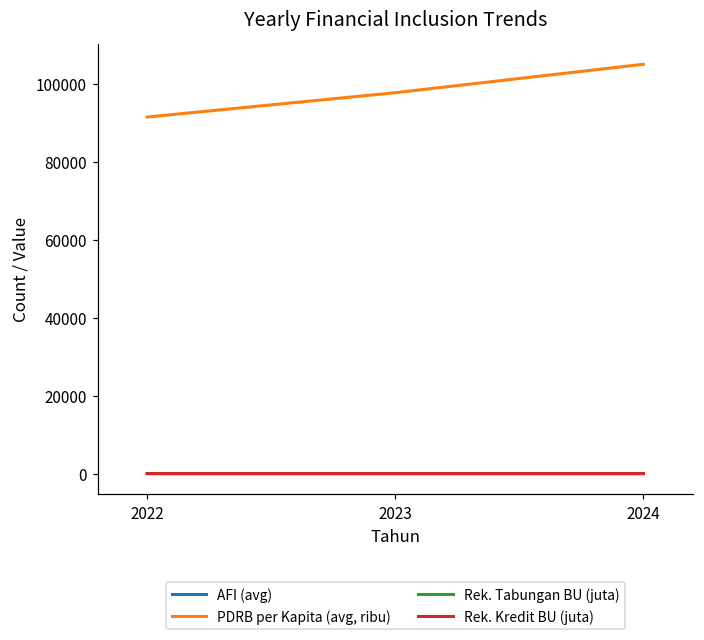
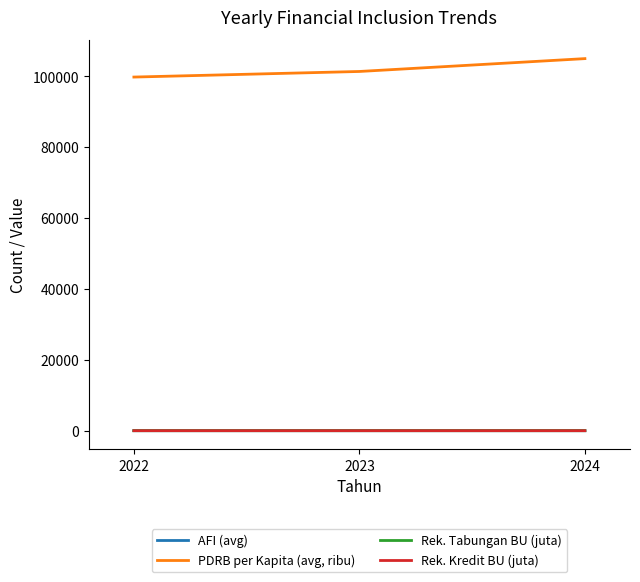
PDRB per Kapita (avg, ribu), 2022: 91000 -> 100000
PDRB per Kapita (avg, ribu), 2023: 98000 -> 101000
